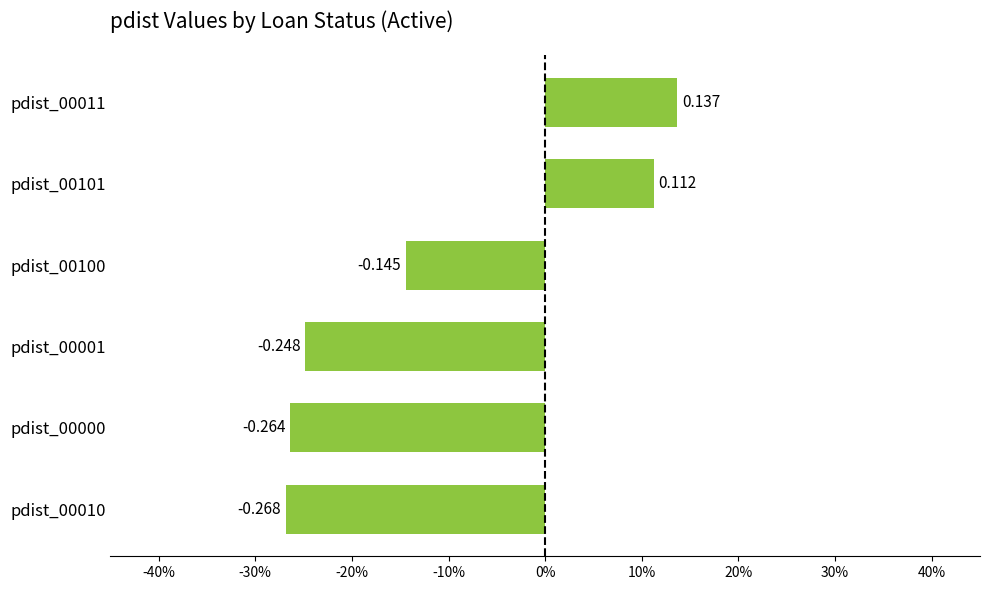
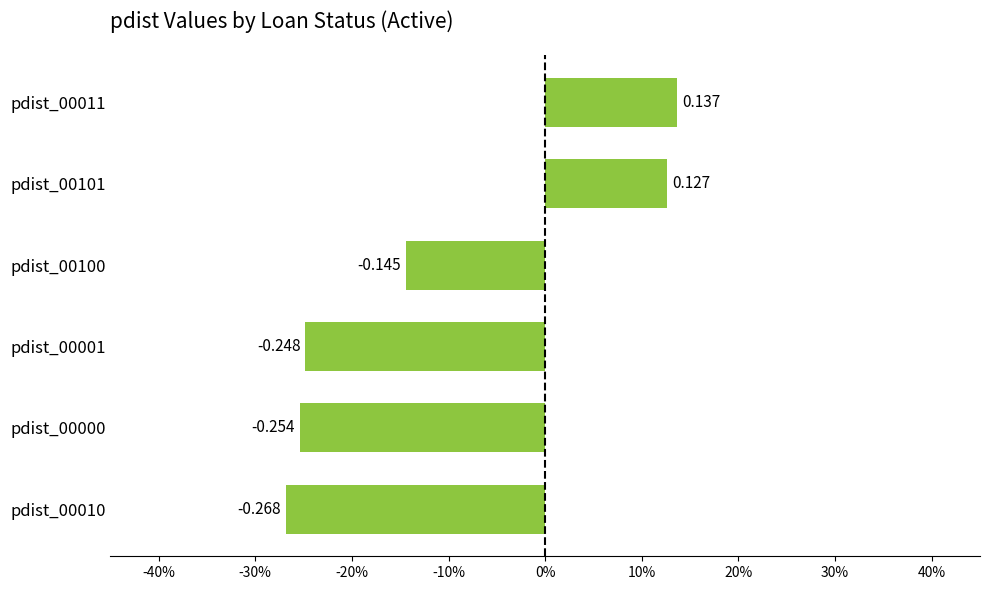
pdist_00101: 0.112 -> 0.127
pdist_00000: -0.264 -> -0.254
